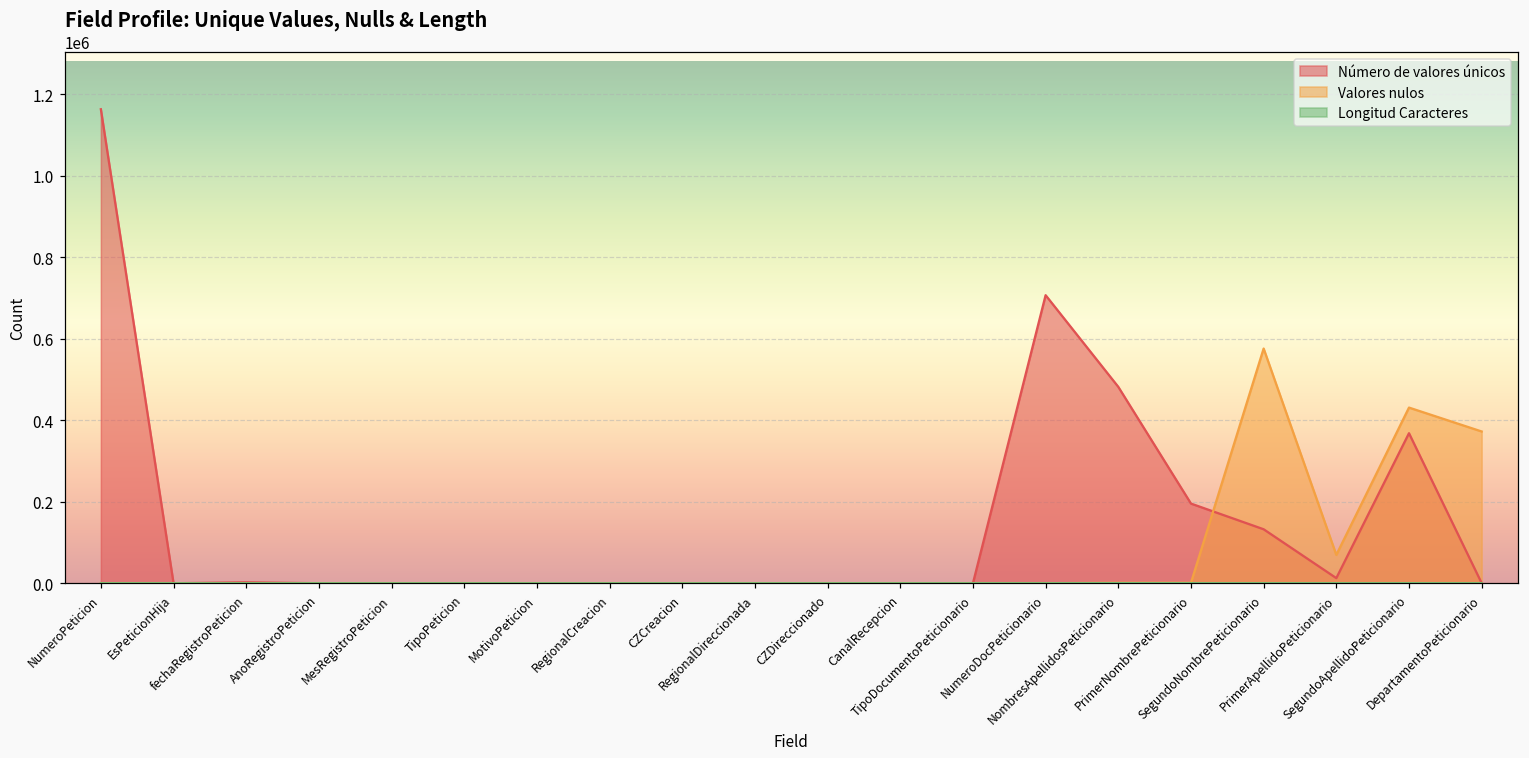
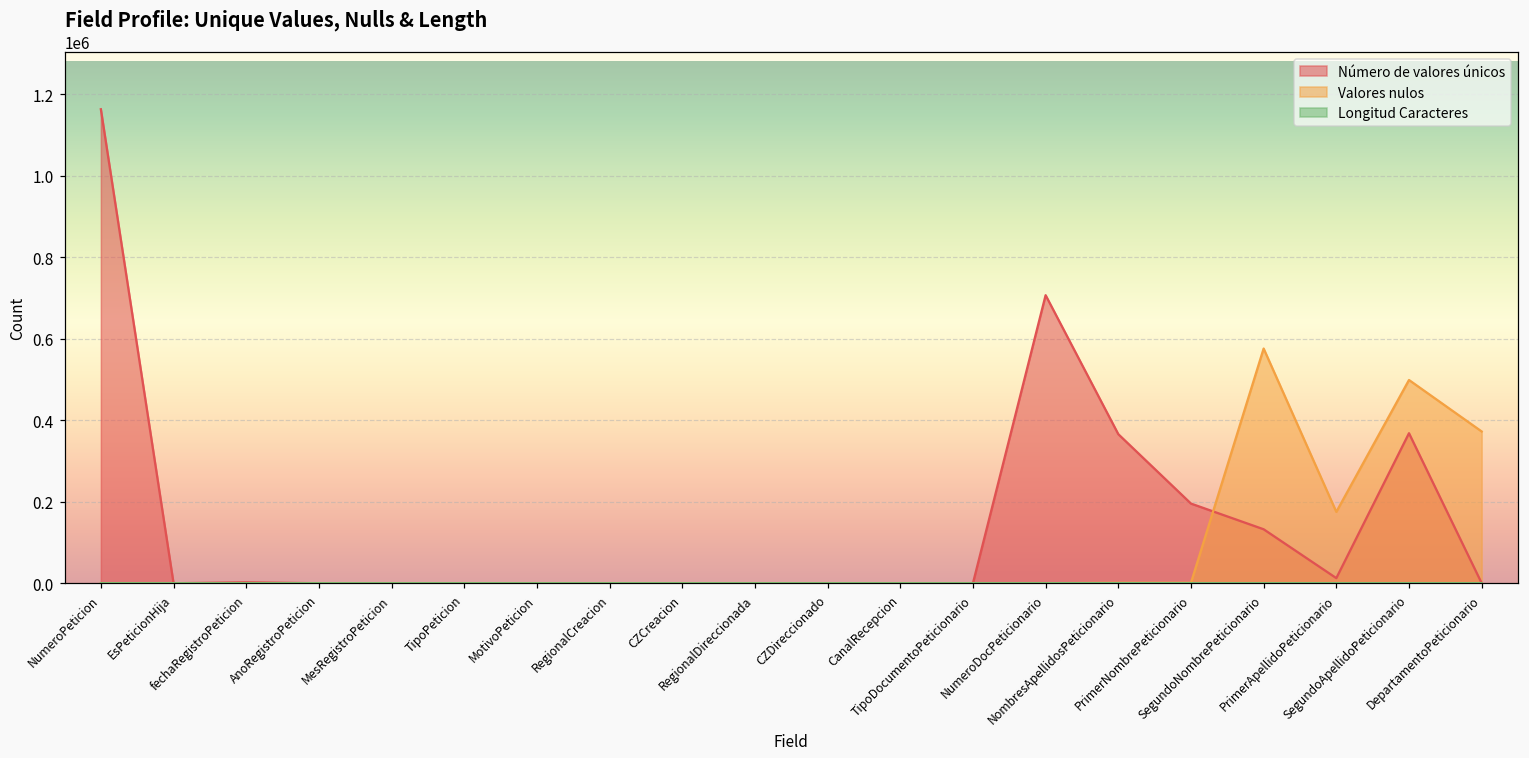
Número de valores únicos, NombresApellidosPeticionario: 480000 -> 370000
Valores nulos, PrimerApellidoPeticionario: 70000 -> 180000
Valores nulos, SegundoApellidoPeticionario: 430000 -> 500000
